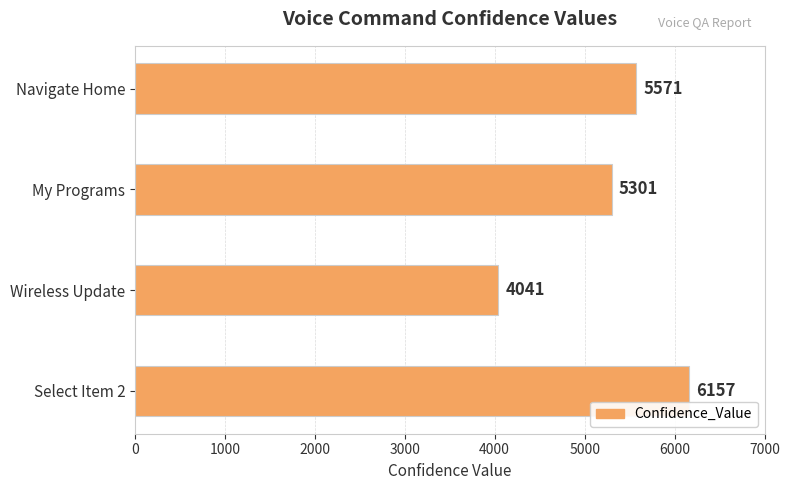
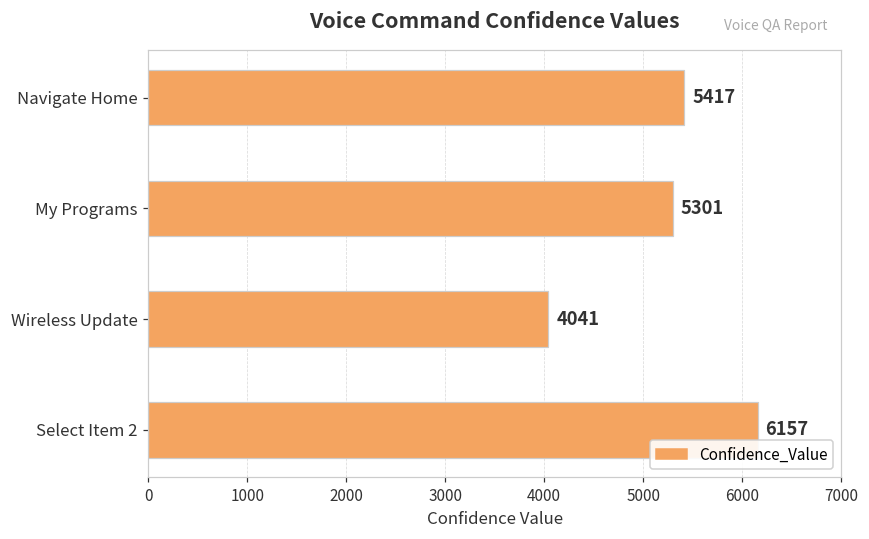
Navigate Home: 5571 -> 5417
